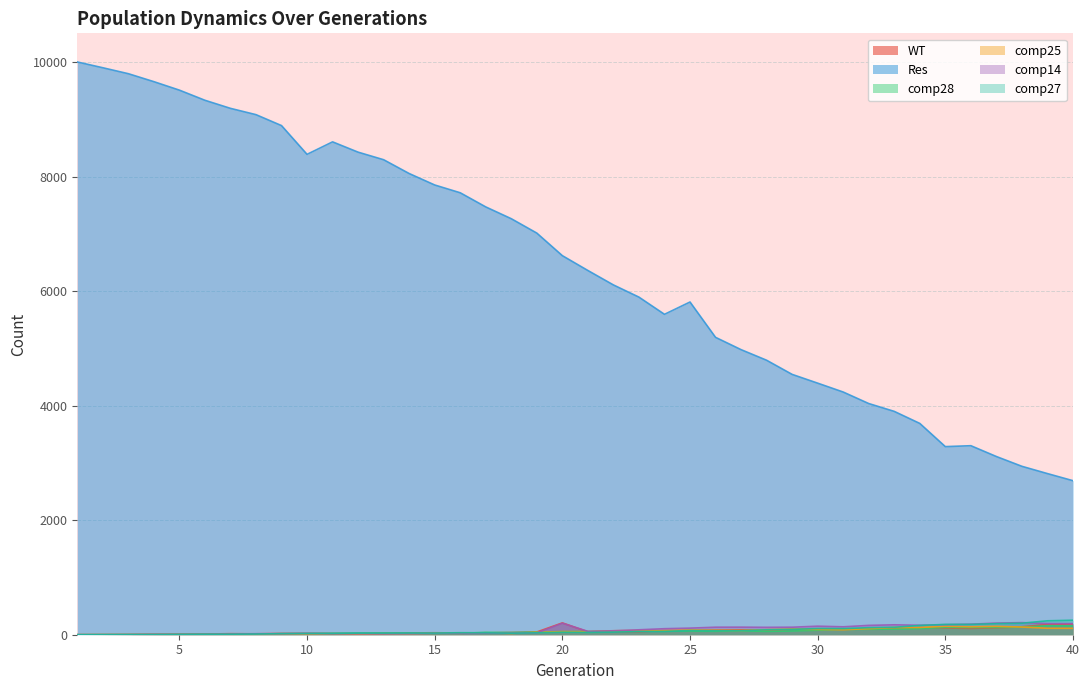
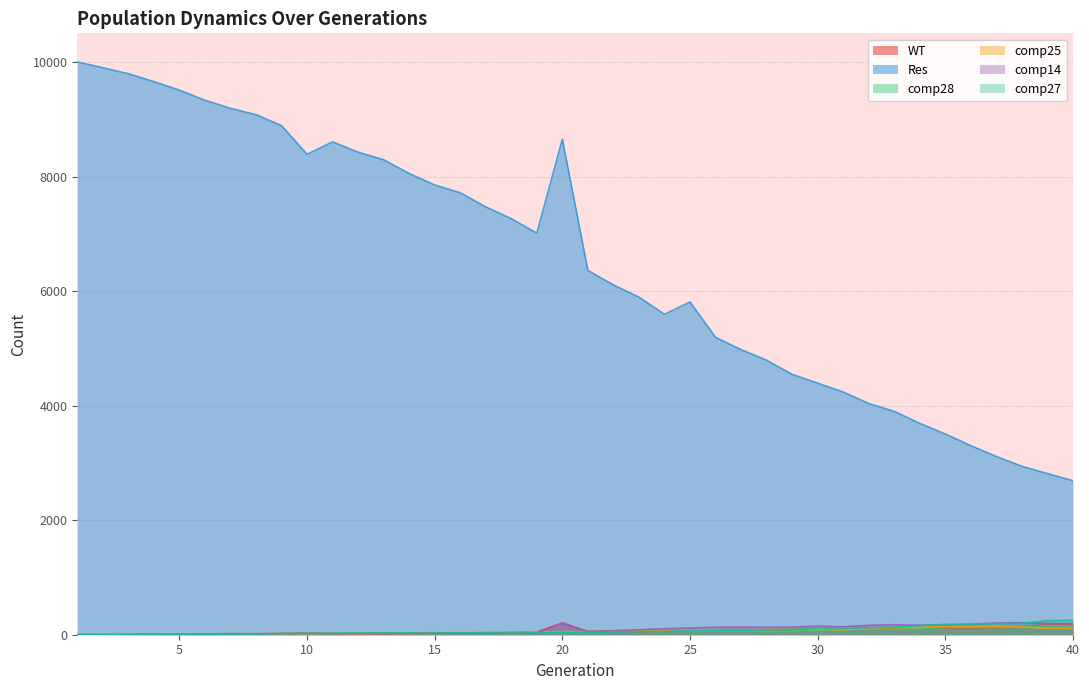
Res, 20: 6600 -> 8700
Res, 35: 3300 -> 3500
